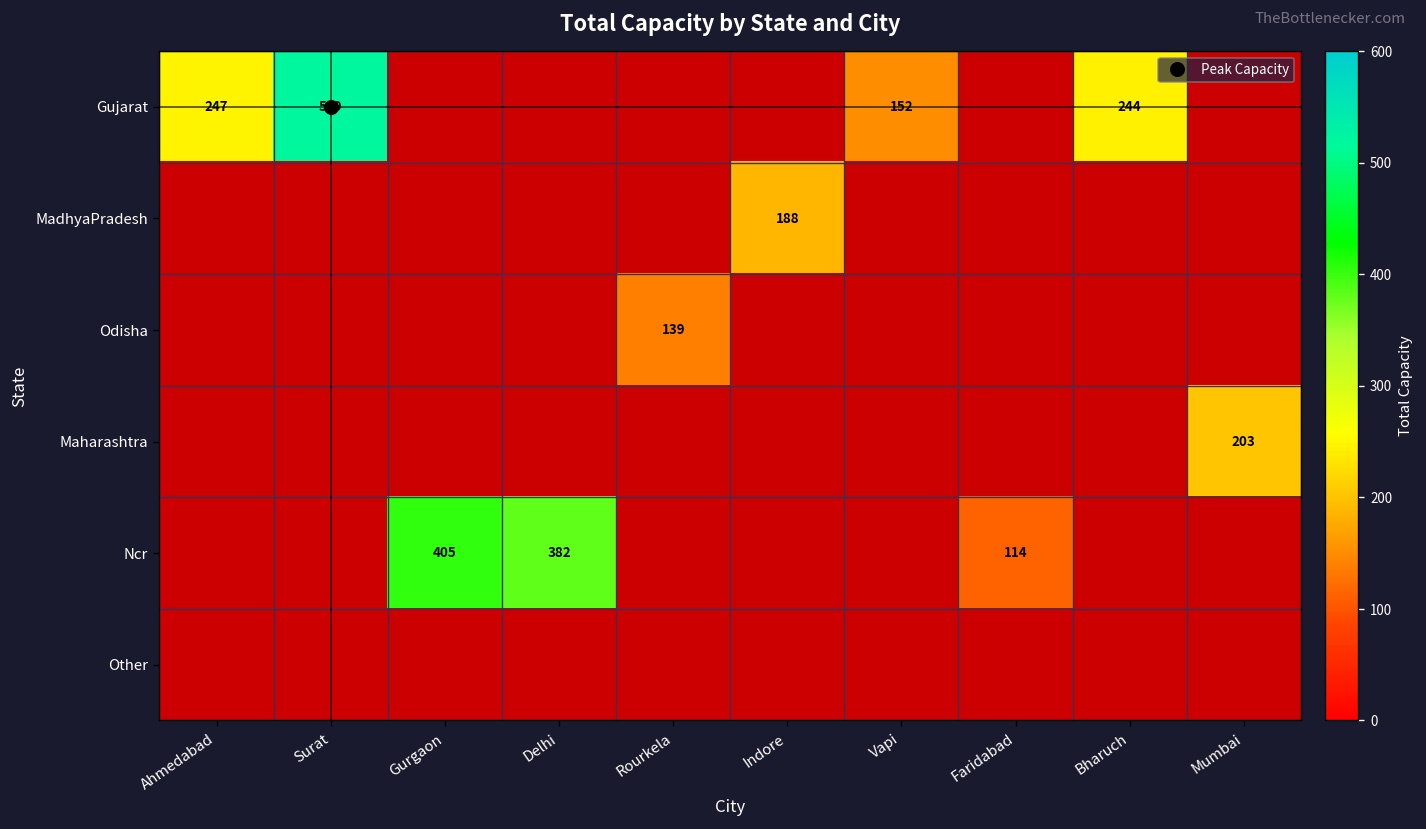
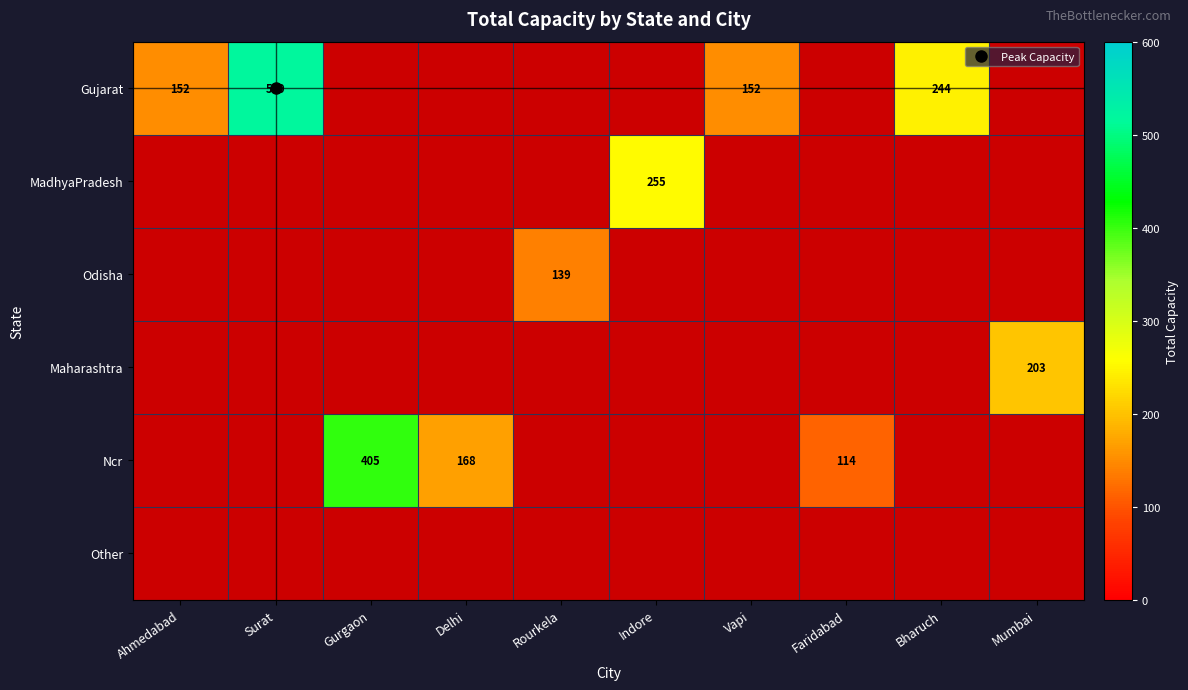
Gujarat, Ahmedabad: 247 -> 152
MadhyaPradesh, Indore: 188 -> 255
Ncr, Delhi: 382 -> 168
